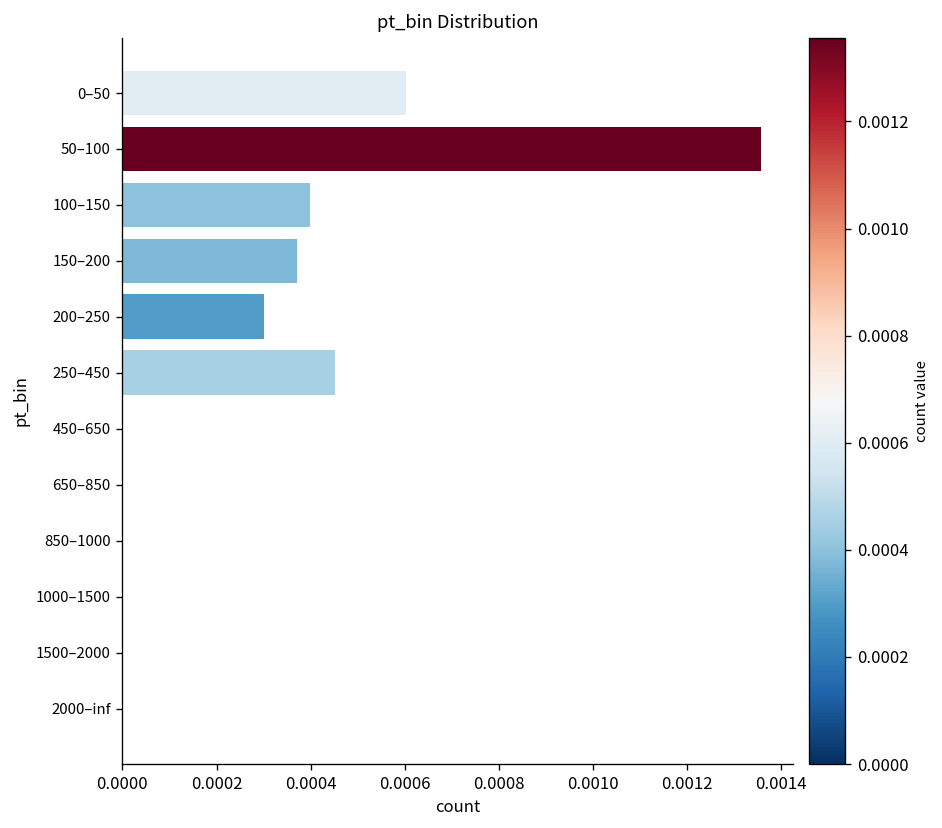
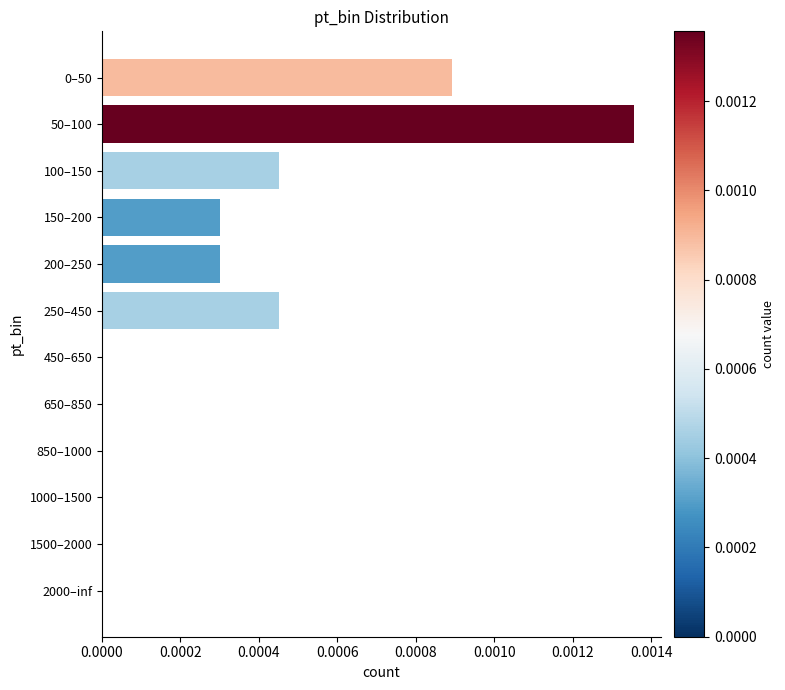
0–50: 0.00060 -> 0.00089
100–150: 0.00040 -> 0.00045
150–200: 0.00037 -> 0.00030
